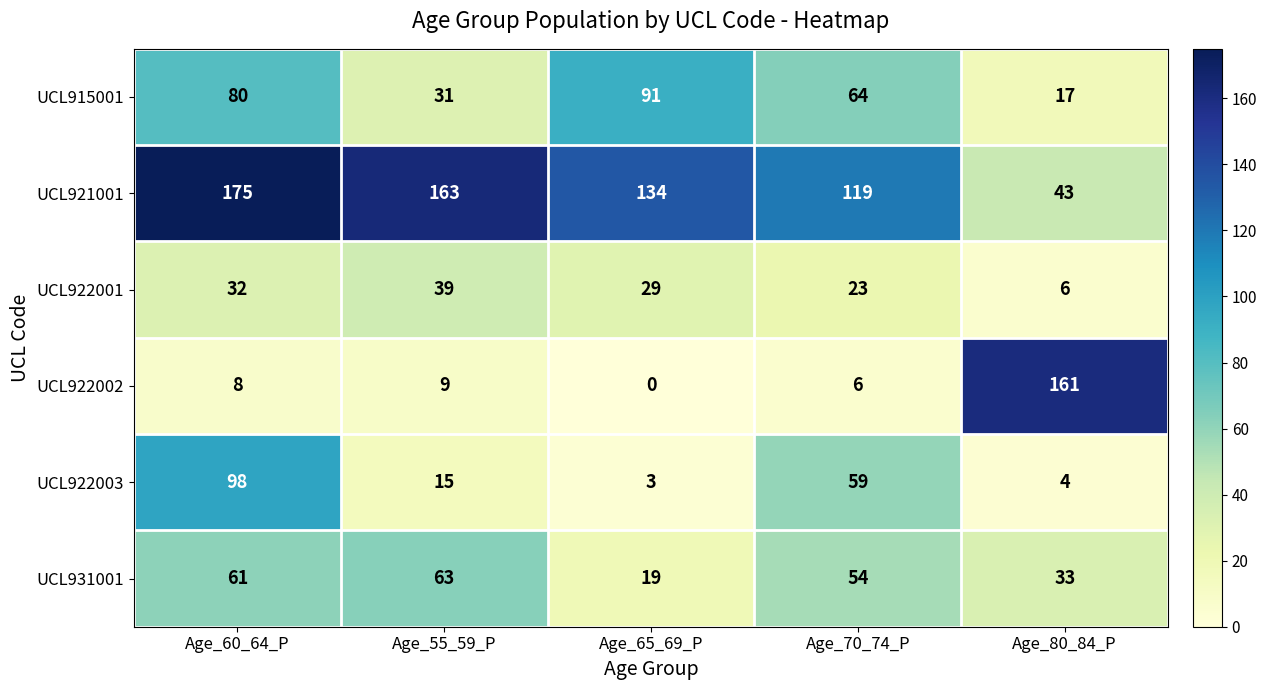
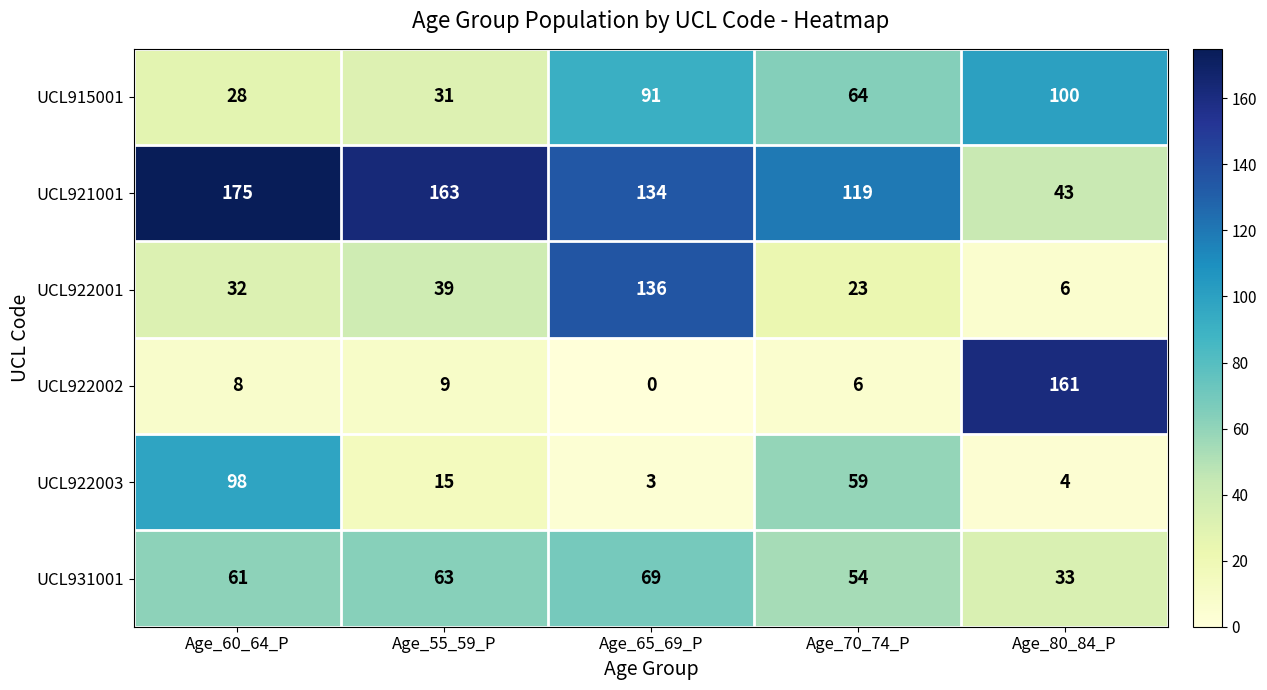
UCL915001, Age_60_64_P: 80 -> 28
UCL915001, Age_80_84_P: 17 -> 100
UCL922001, Age_65_69_P: 29 -> 136
UCL931001, Age_65_69_P: 19 -> 69
